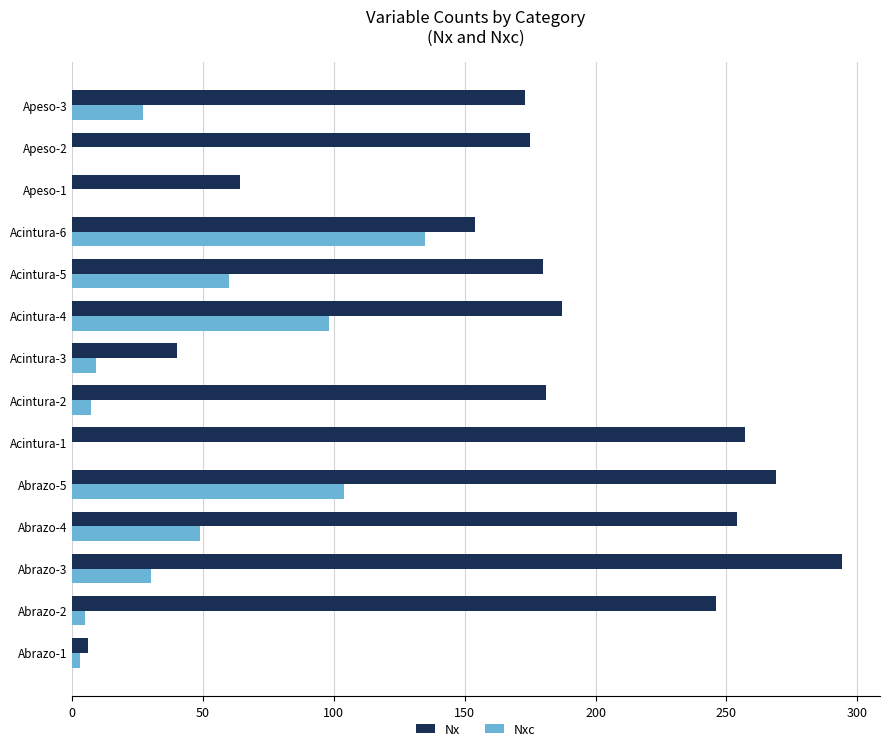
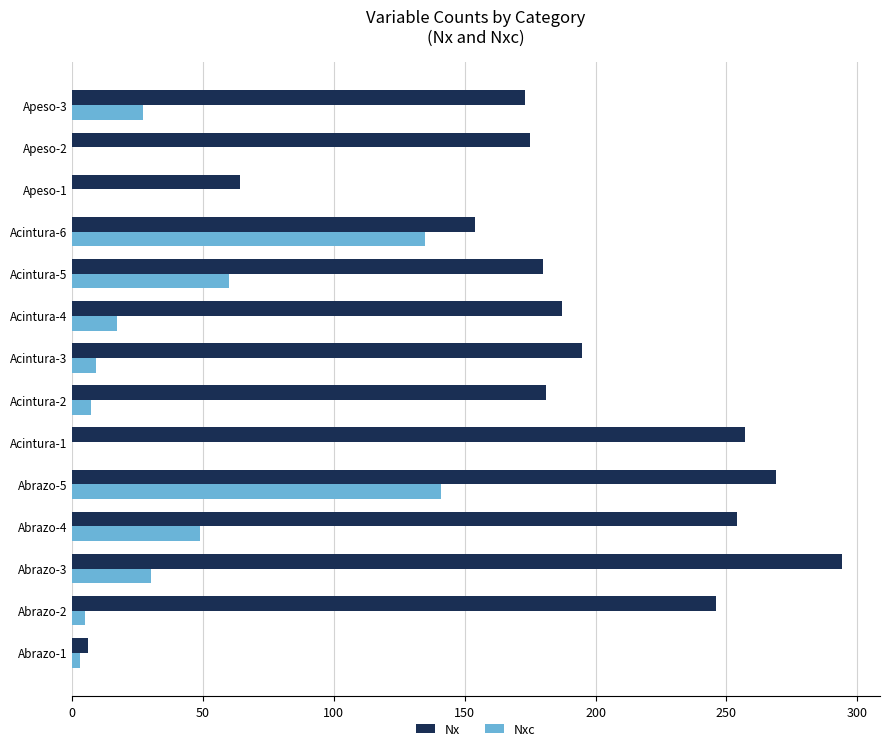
Nxc, Acintura-4: 98 -> 17
Nx, Acintura-3: 40 -> 195
Nxc, Abrazo-5: 104 -> 141
